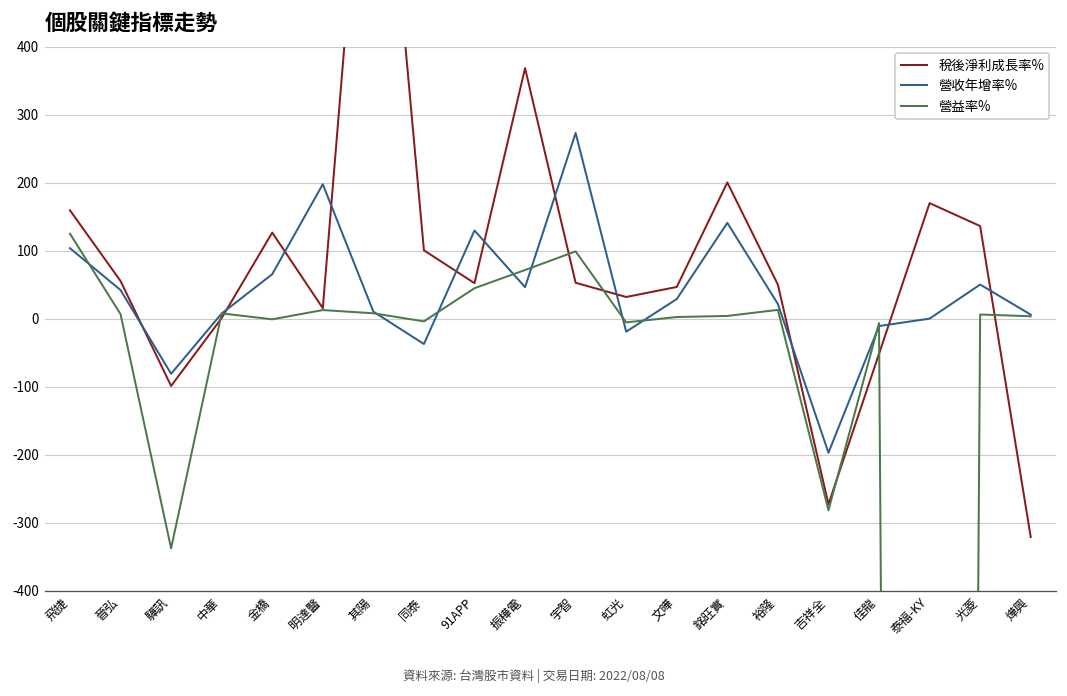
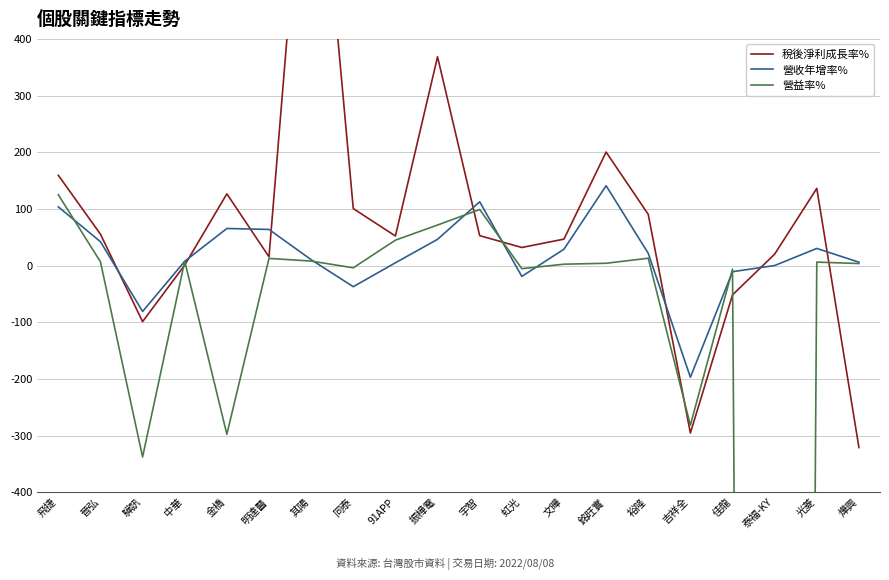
營益率%, 金橋: 0 -> -300
營收年增率%, 明達醫: 200 -> 60
營收年增率%, 91APP: 130 -> 0
營收年增率%, 宇智: 270 -> 110
稅後淨利成長率%, 裕隆: 50 -> 90
稅後淨利成長率%, 吉祥全: -270 -> -300
稅後淨利成長率%, 泰福-KY: 170 -> 20
營收年增率%, 光菱: 50 -> 30
